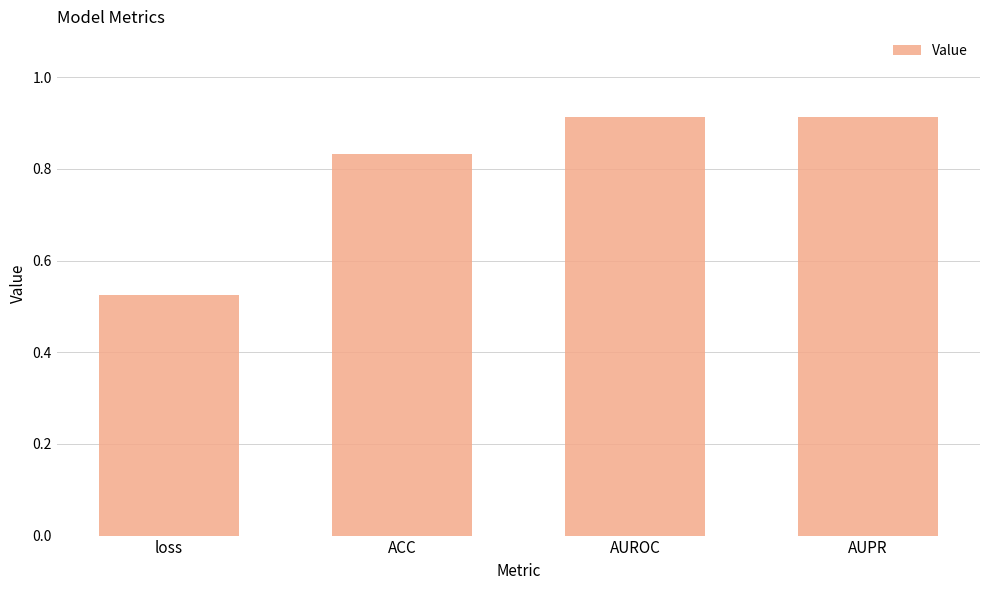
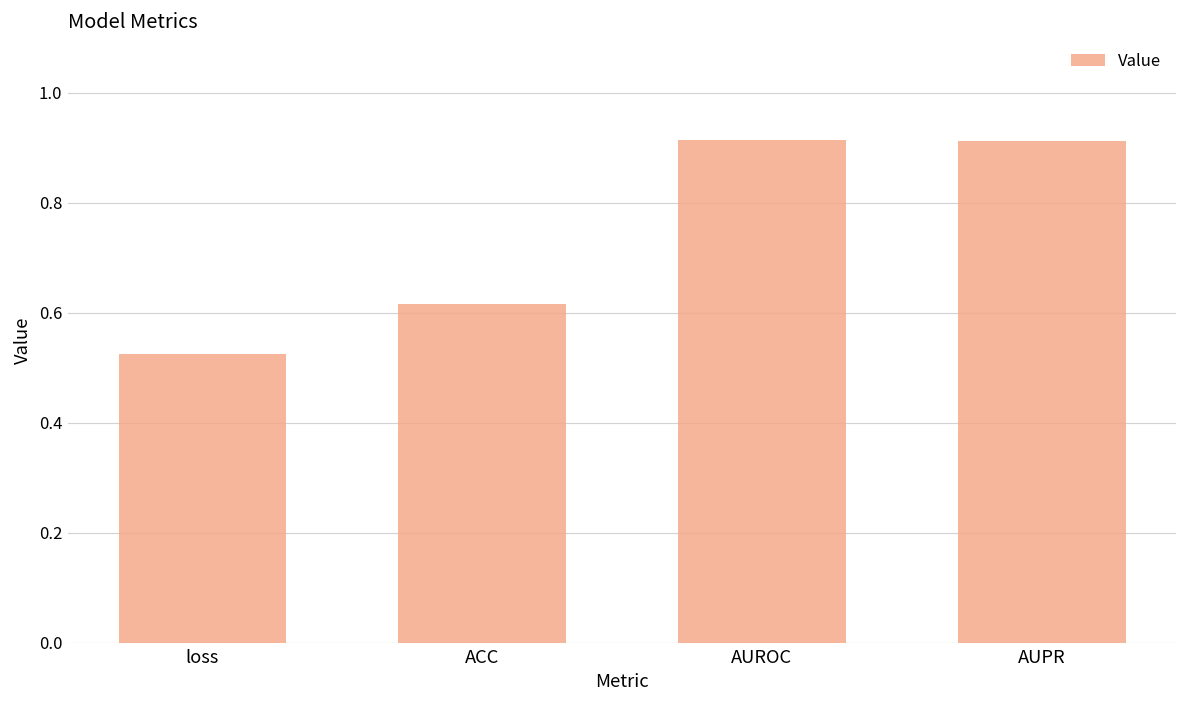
ACC: 0.83 -> 0.62
